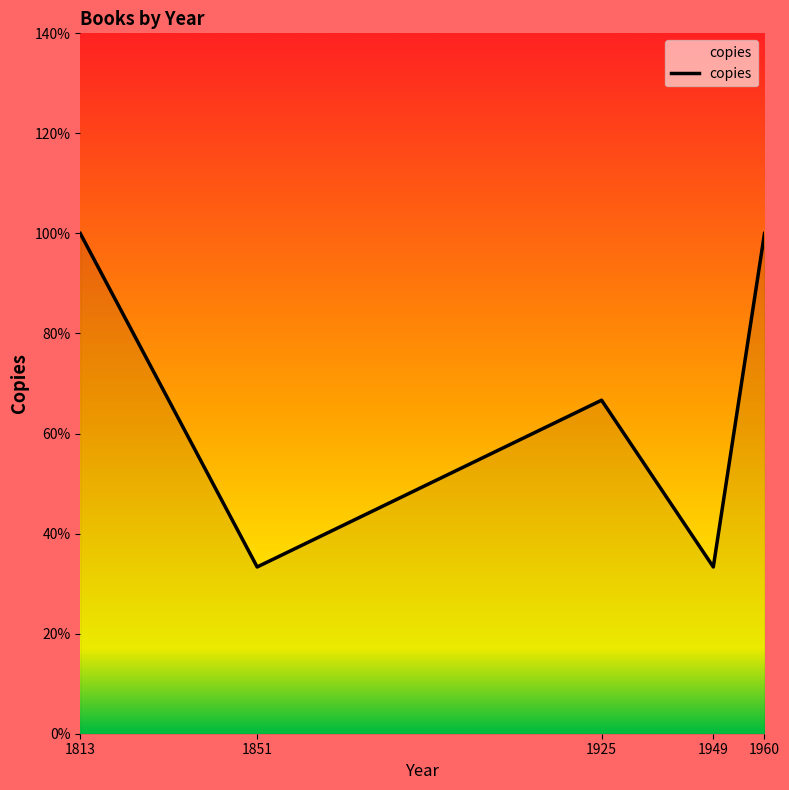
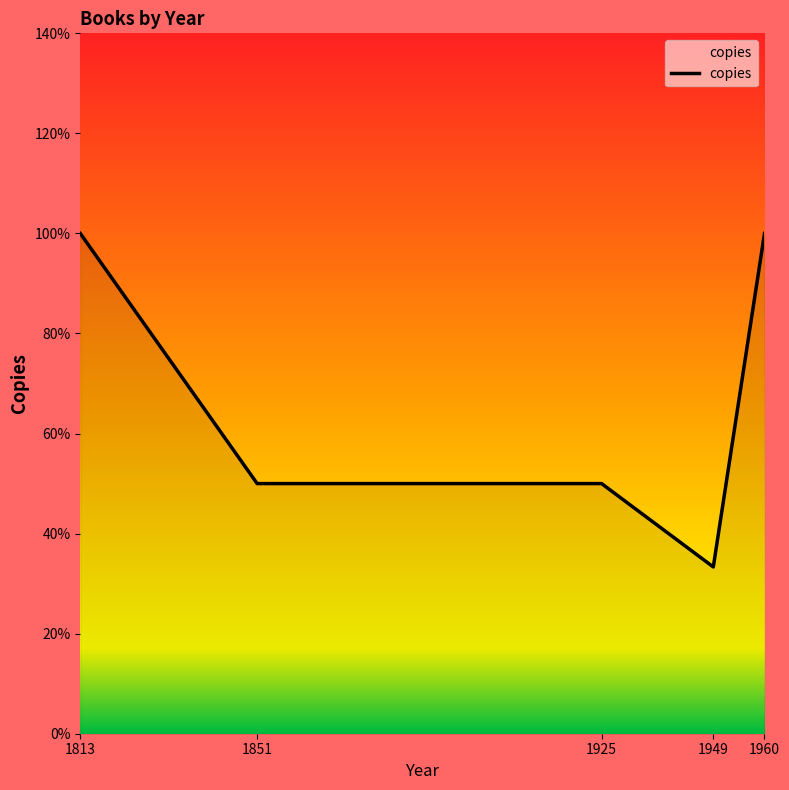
1851: 33% -> 50%
1925: 67% -> 50%
